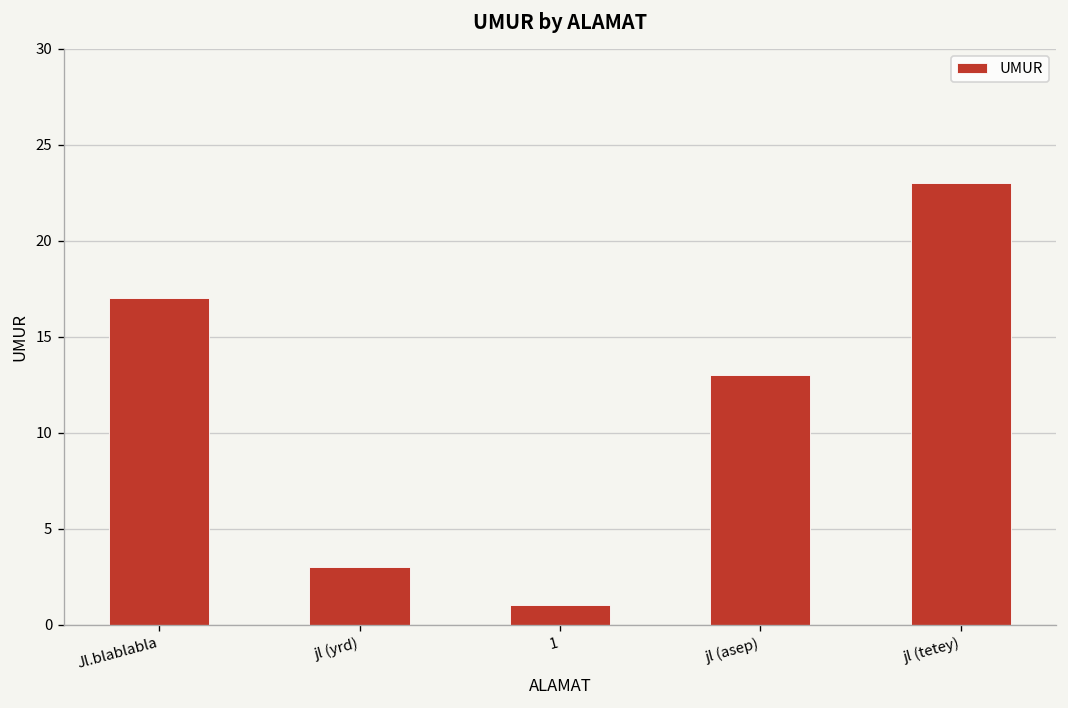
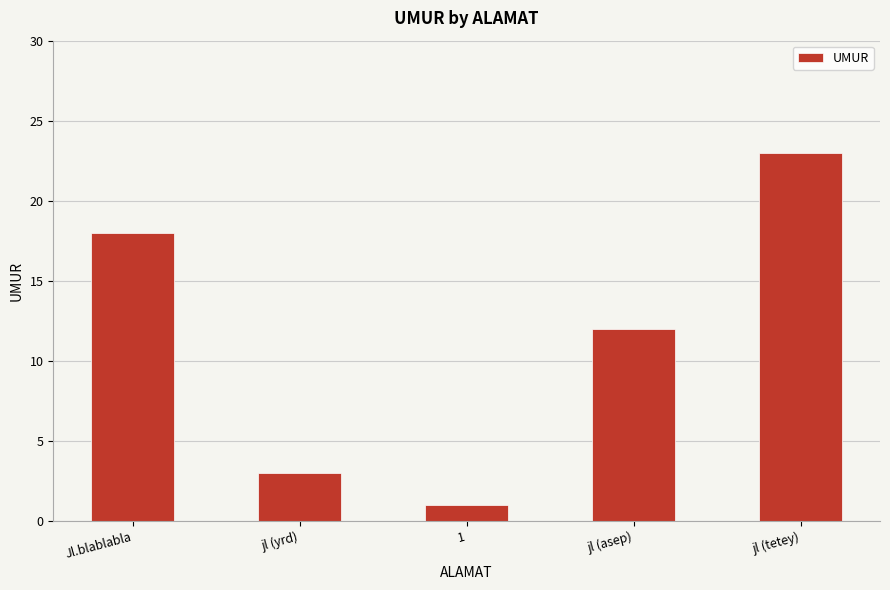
Jl.blablabla: 17 -> 18
jl (asep): 13 -> 12
